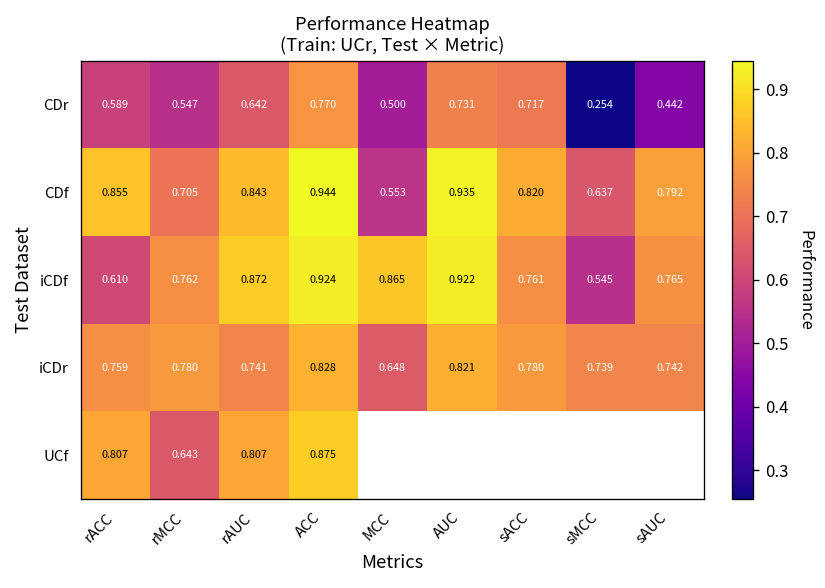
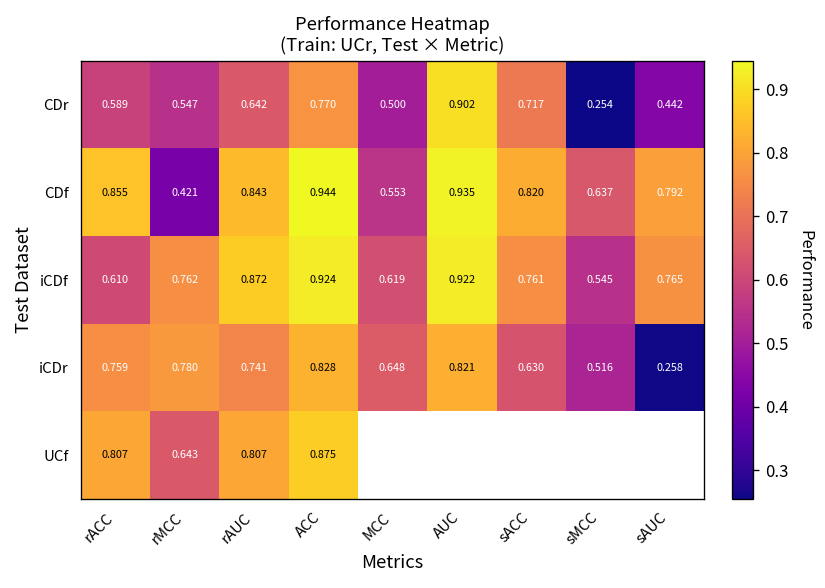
CDr, AUC: 0.731 -> 0.902
CDf, rMCC: 0.705 -> 0.421
iCDf, MCC: 0.865 -> 0.619
iCDr, sACC: 0.780 -> 0.630
iCDr, sMCC: 0.739 -> 0.516
iCDr, sAUC: 0.742 -> 0.258
